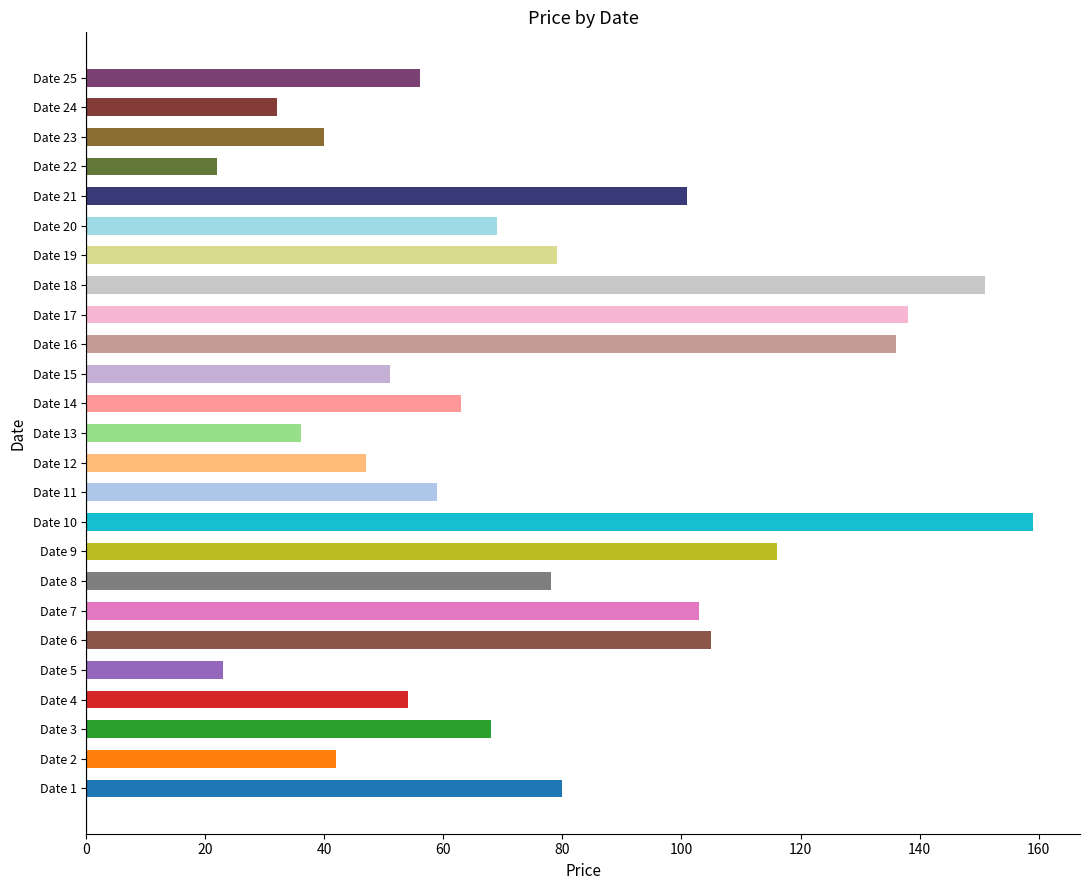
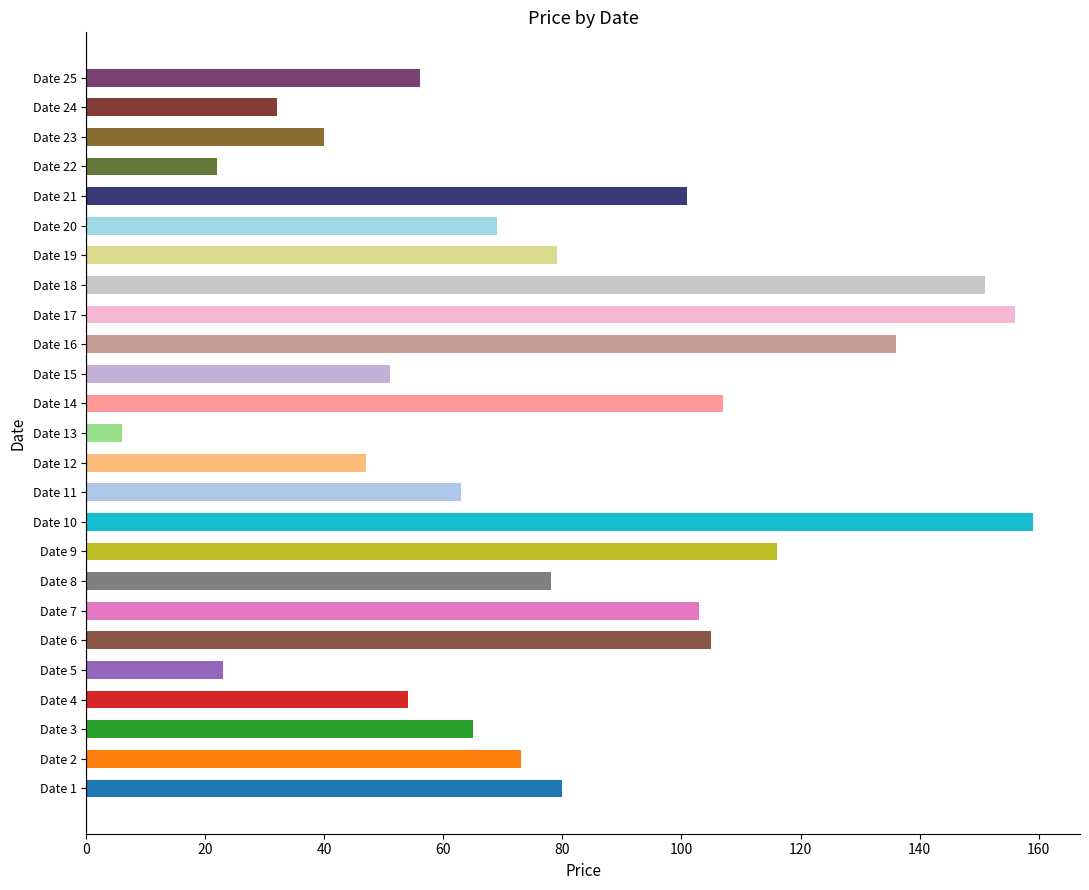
Date 17: 138 -> 156
Date 14: 63 -> 107
Date 13: 36 -> 6
Date 11: 59 -> 63
Date 3: 68 -> 65
Date 2: 42 -> 73
